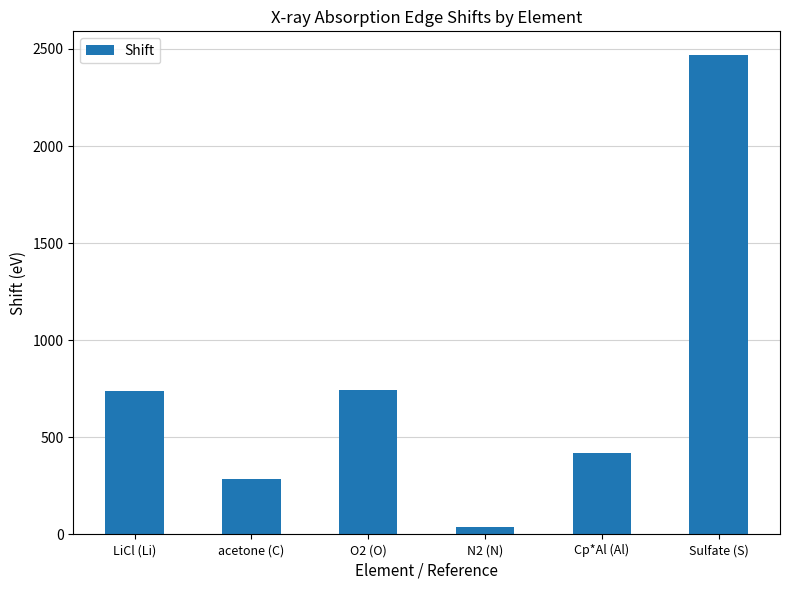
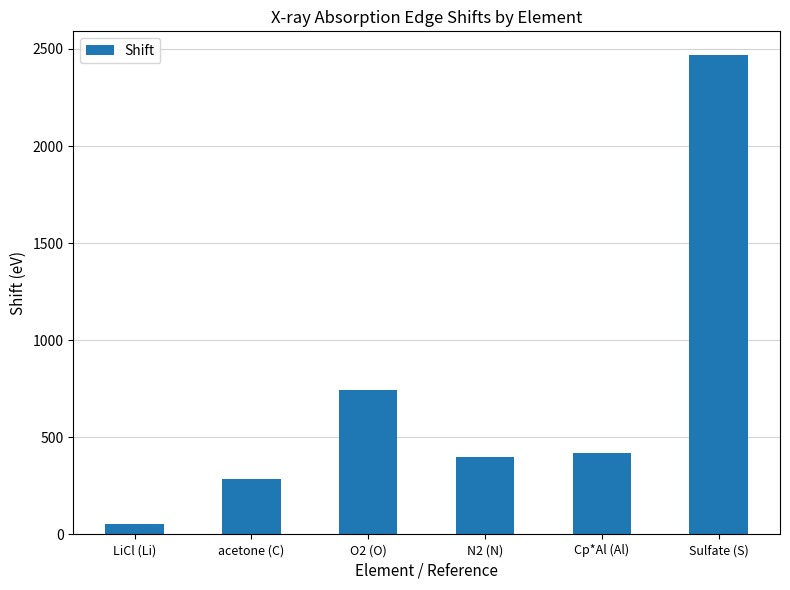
LiCl (Li): 740 -> 60
N2 (N): 40 -> 400
